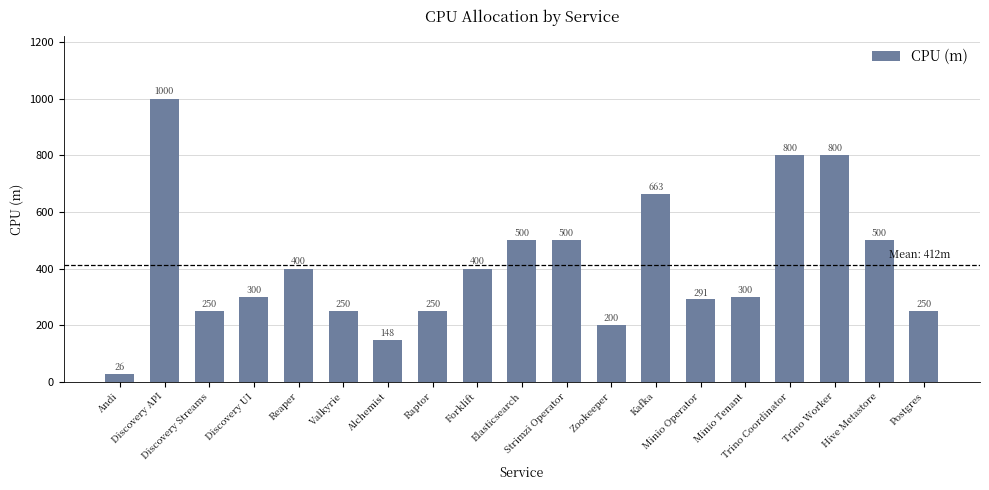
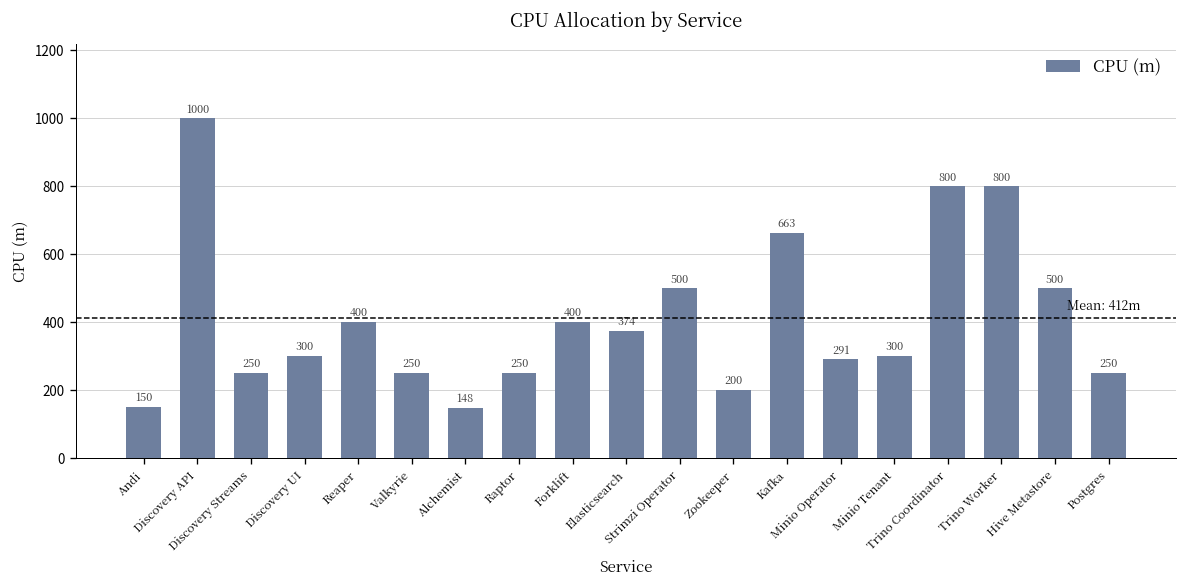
Andi: 26 -> 150
Elasticsearch: 500 -> 374
